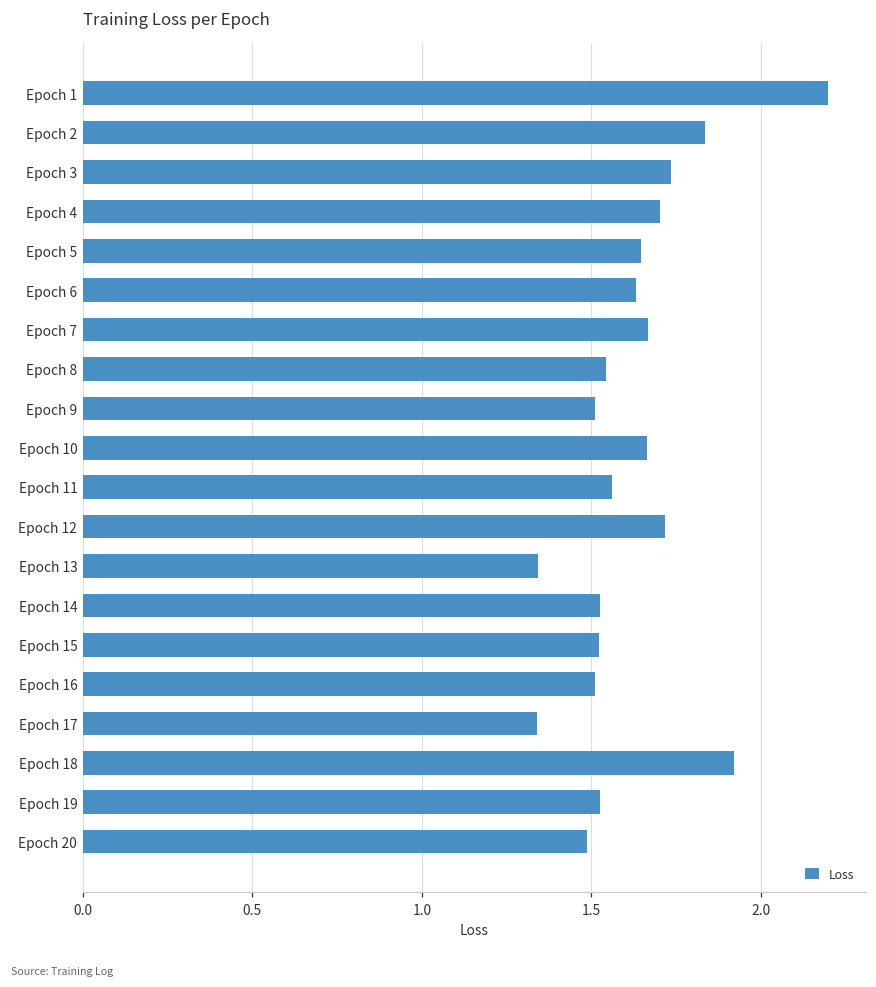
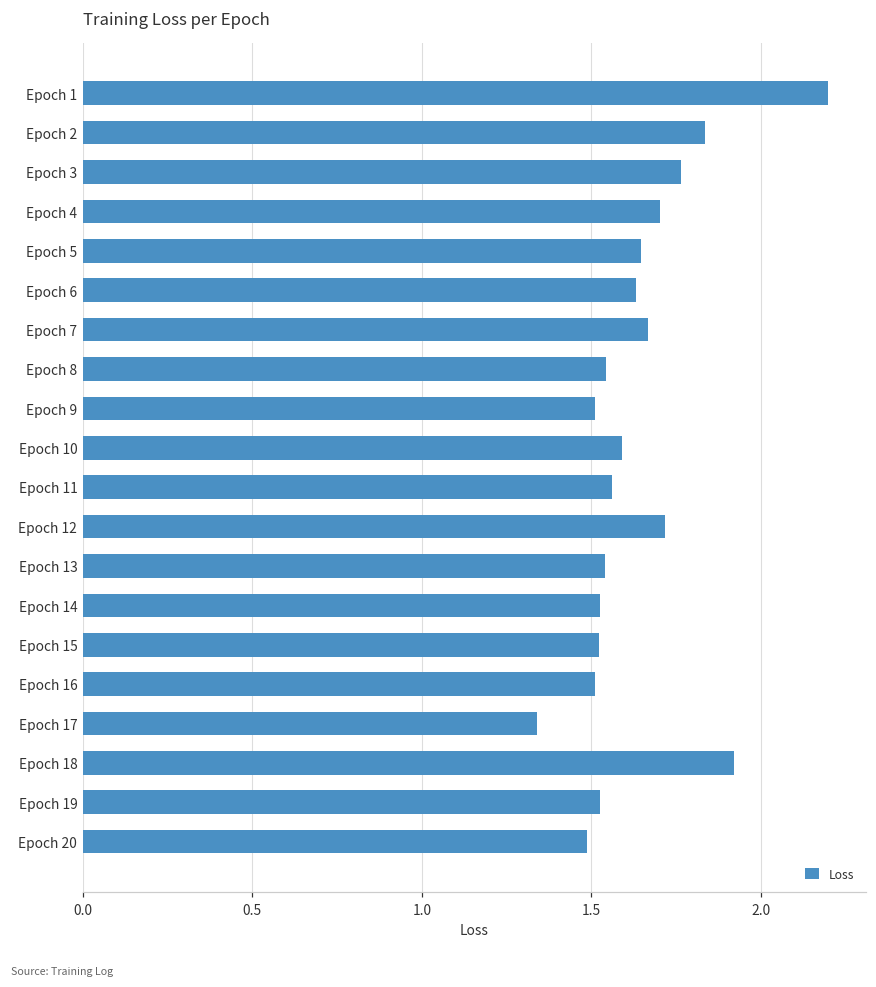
Epoch 3: 1.73 -> 1.76
Epoch 10: 1.66 -> 1.59
Epoch 13: 1.34 -> 1.54
